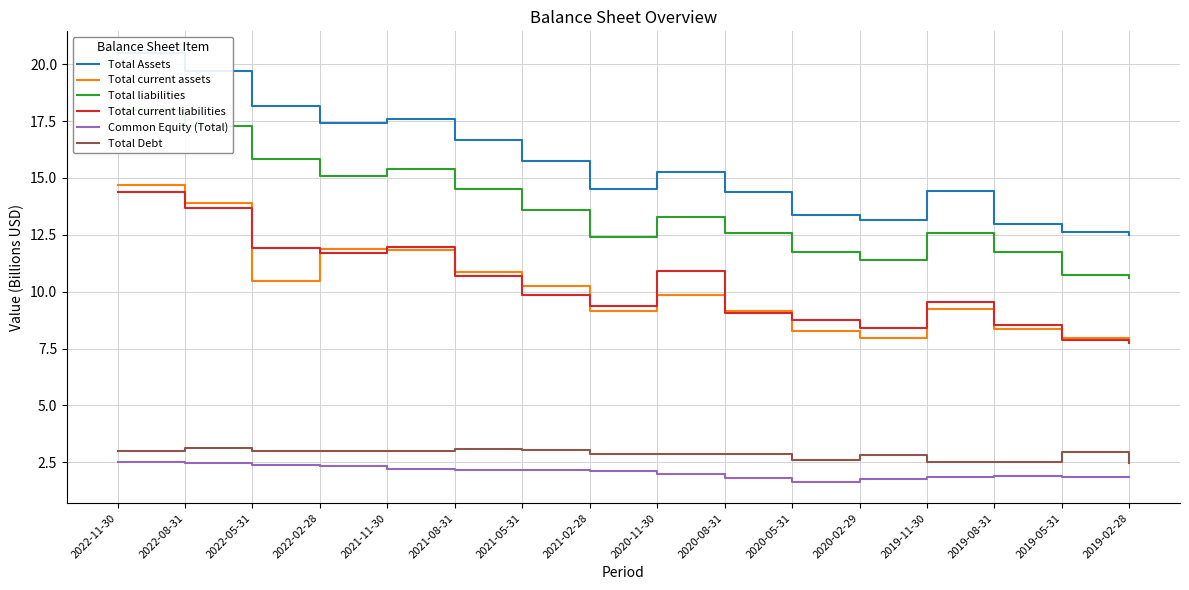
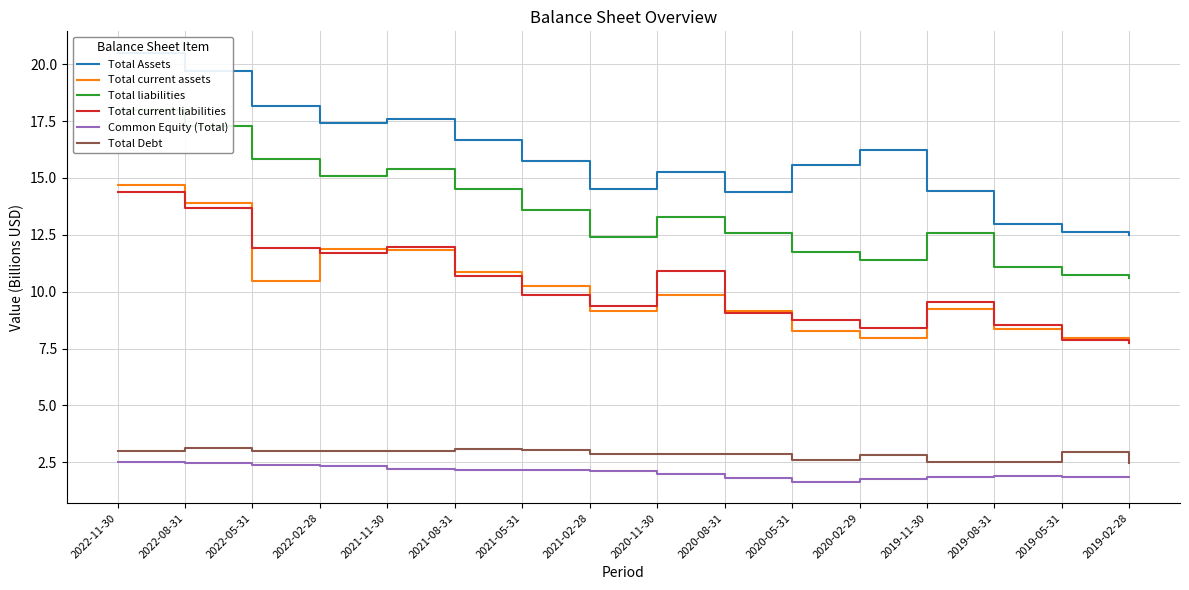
Total Assets, 2020-05-31: 13.4 -> 15.6
Total Assets, 2020-02-29: 13.1 -> 16.2
Total liabilities, 2019-08-31: 11.7 -> 11.1
